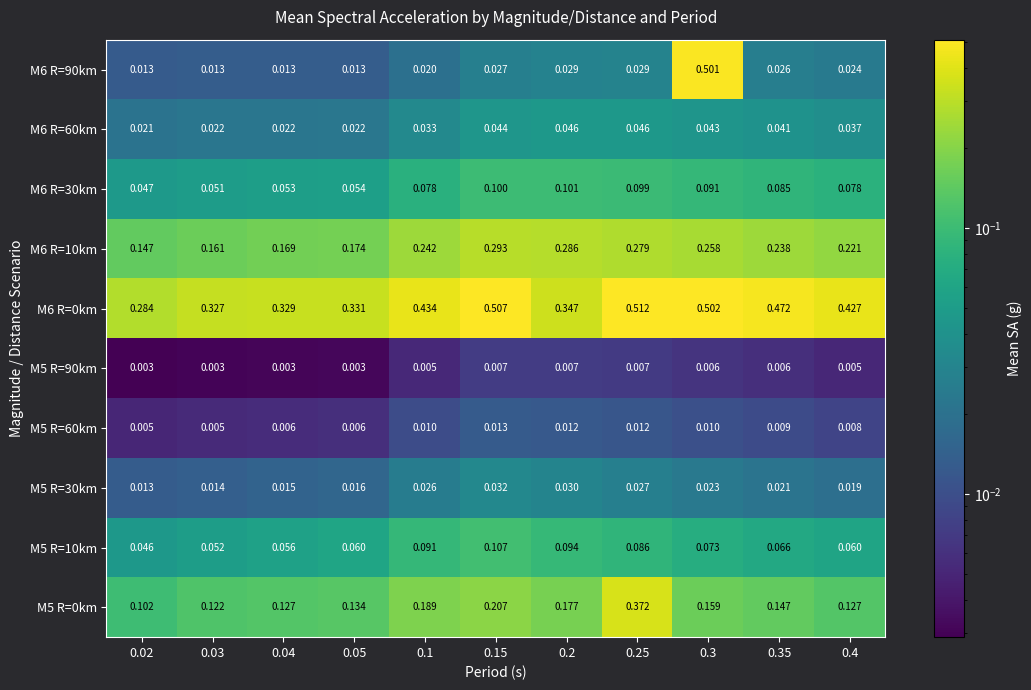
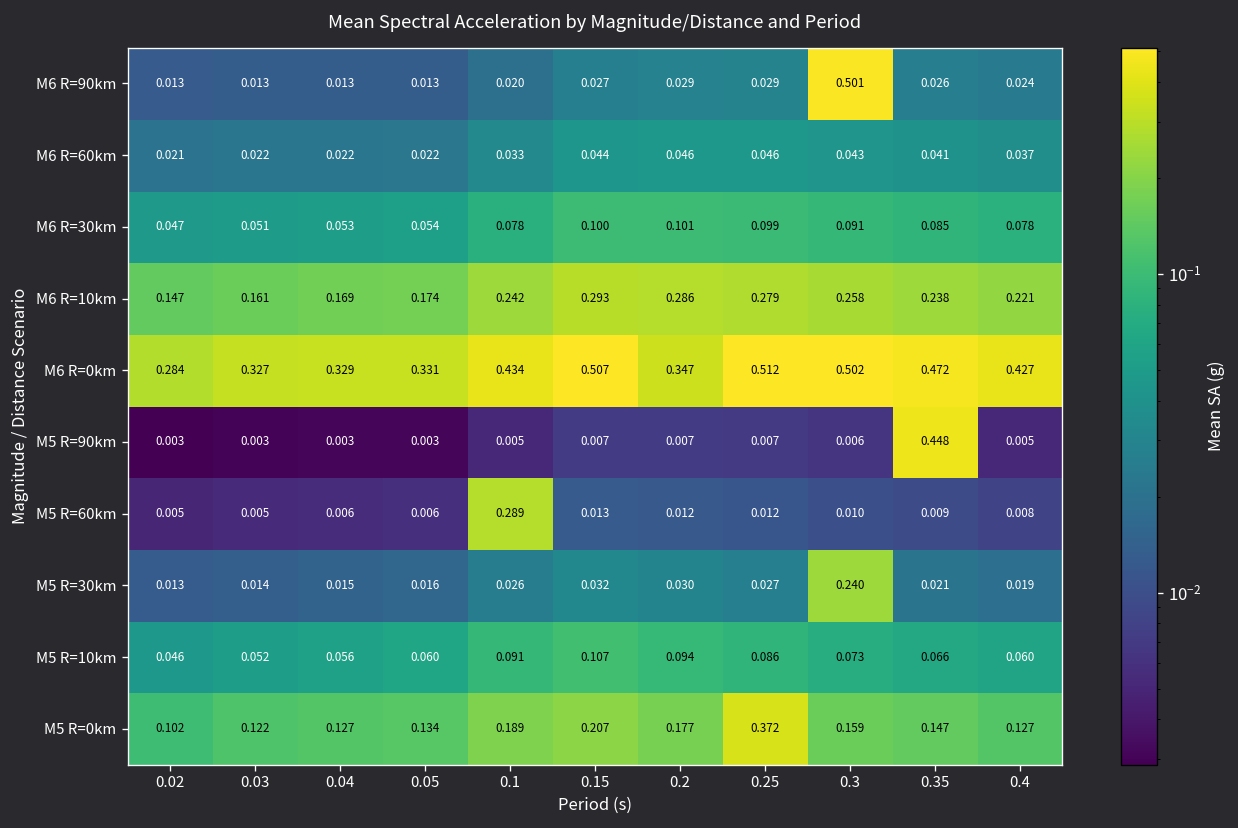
M5 R=90km, 0.35: 0.006 -> 0.448
M5 R=60km, 0.1: 0.010 -> 0.289
M5 R=30km, 0.3: 0.023 -> 0.240
